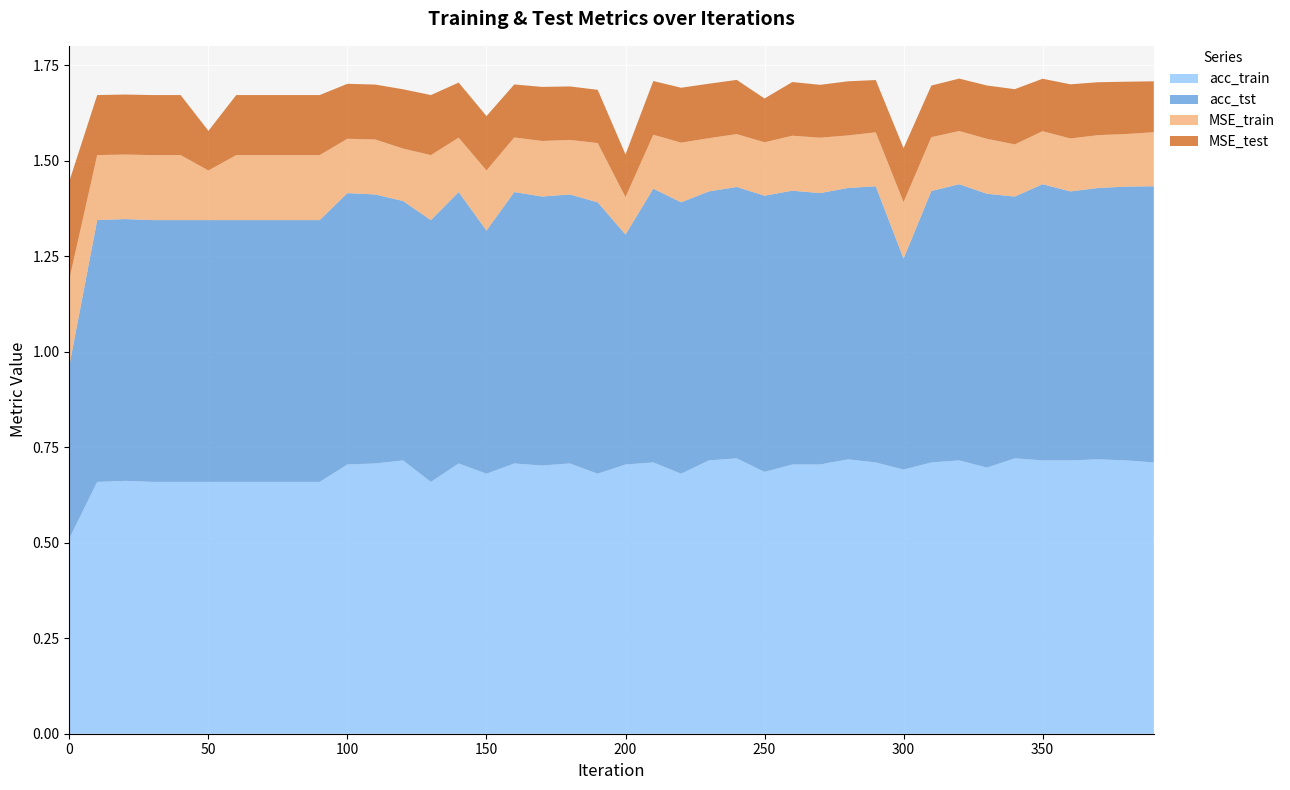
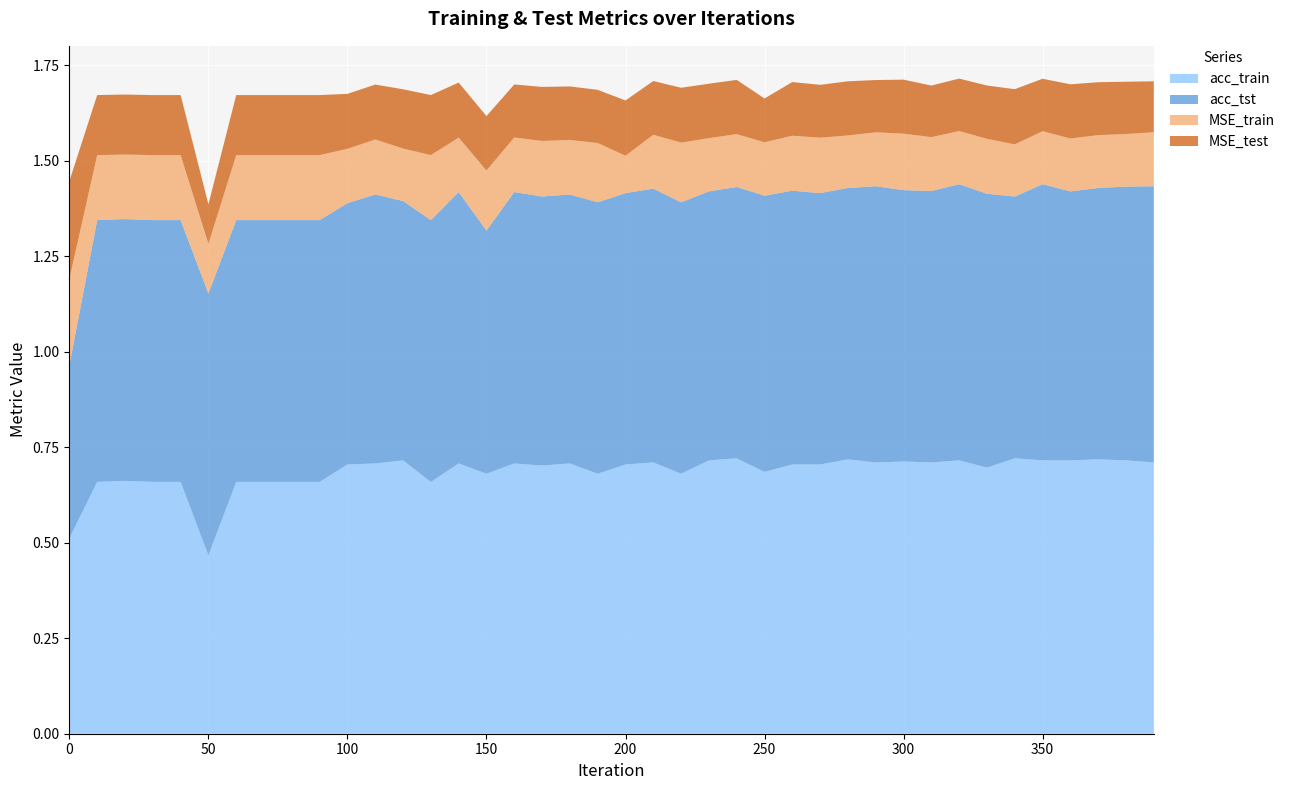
acc_train, 50: 0.66 -> 0.47
acc_tst, 100: 0.71 -> 0.68
acc_tst, 200: 0.60 -> 0.71
MSE_test, 200: 0.11 -> 0.14
acc_train, 300: 0.69 -> 0.71
acc_tst, 300: 0.55 -> 0.71
